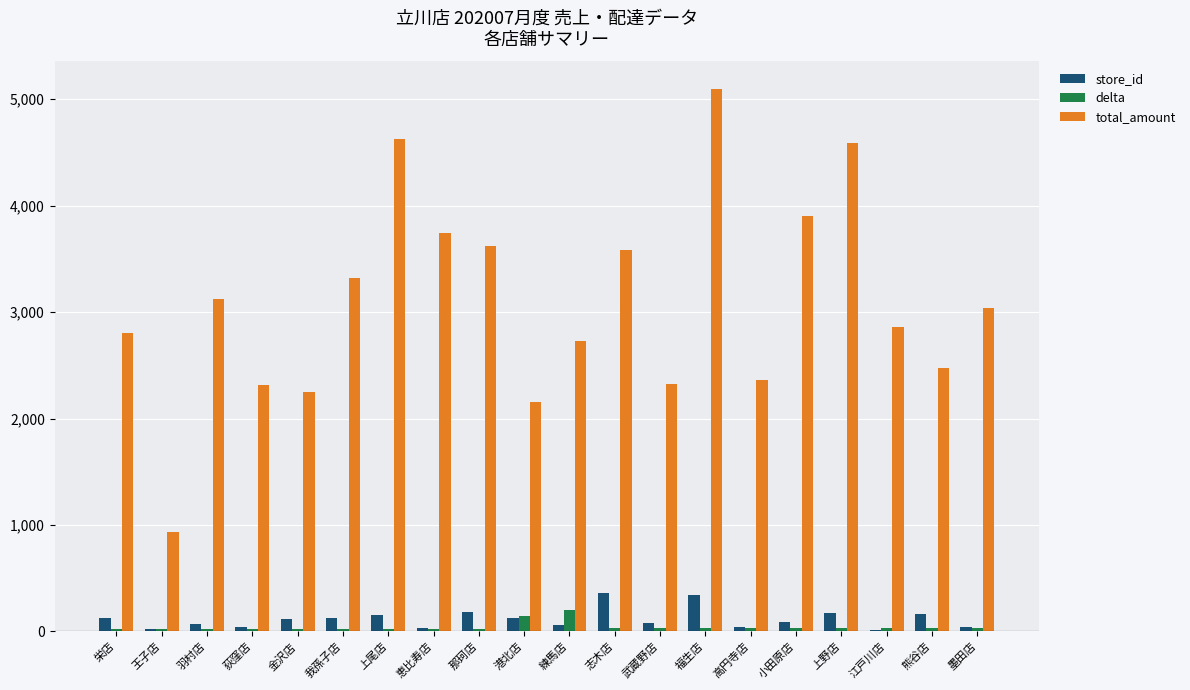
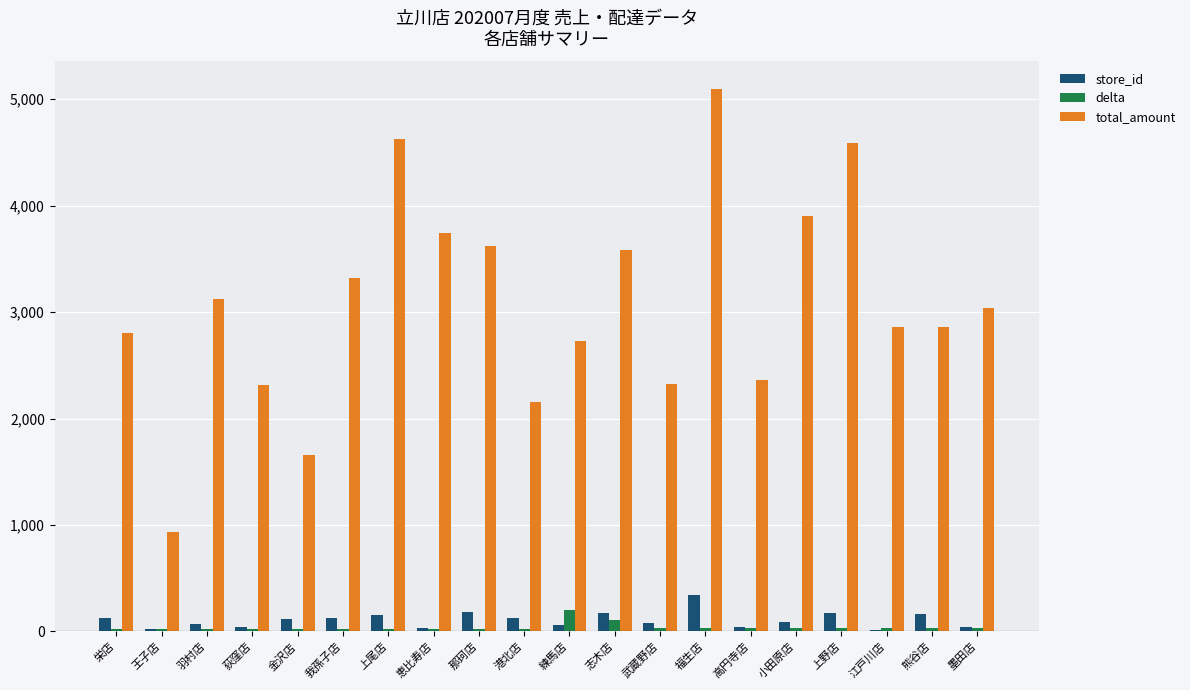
total_amount, 金沢店: 2,250 -> 1,660
delta, 港北店: 140 -> 20
store_id, 志木店: 360 -> 170
delta, 志木店: 30 -> 110
total_amount, 熊谷店: 2,470 -> 2,860
